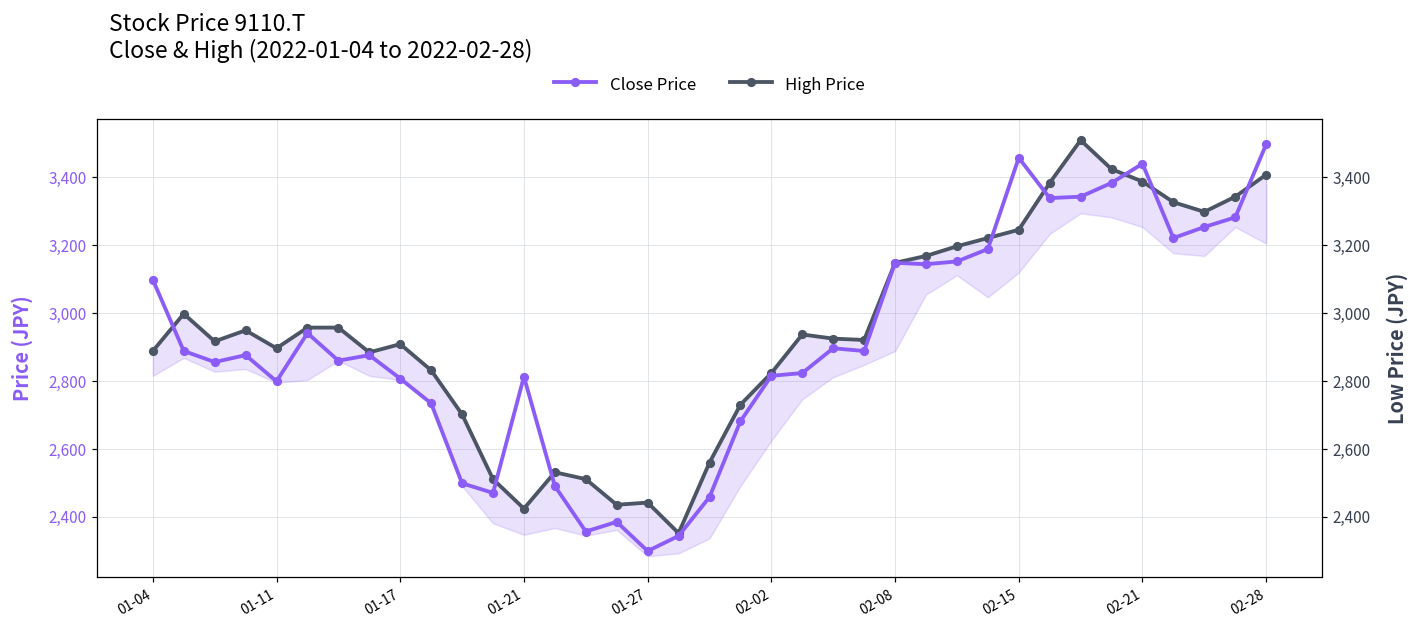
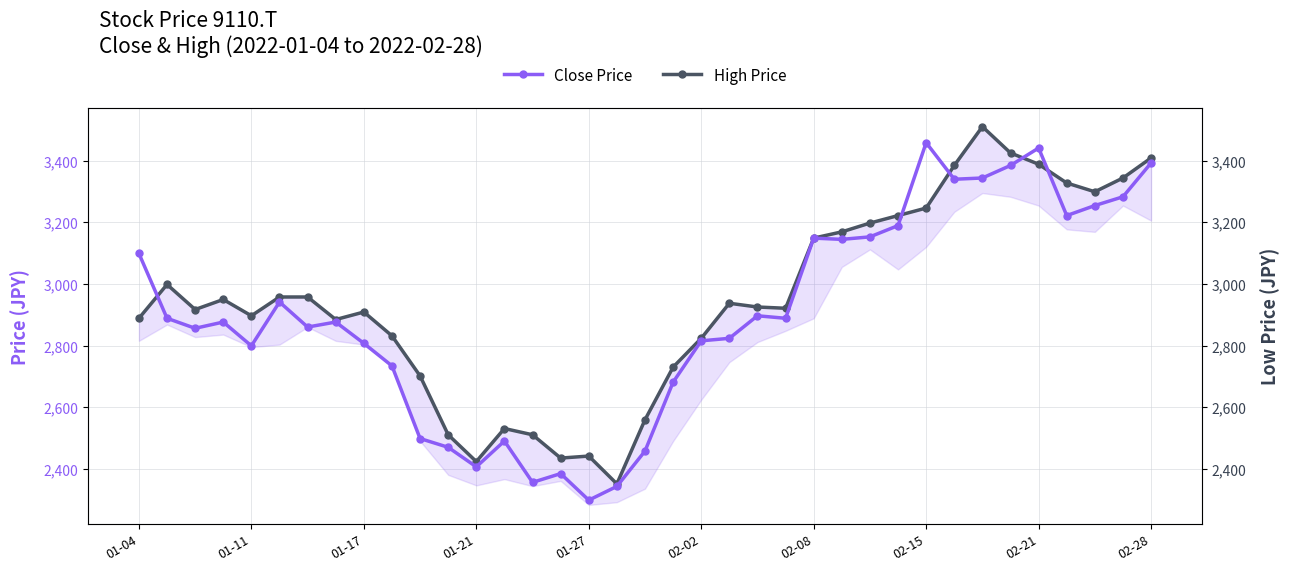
Close Price, 01-21: 2,810 -> 2,410
Close Price, 02-28: 3,500 -> 3,390
